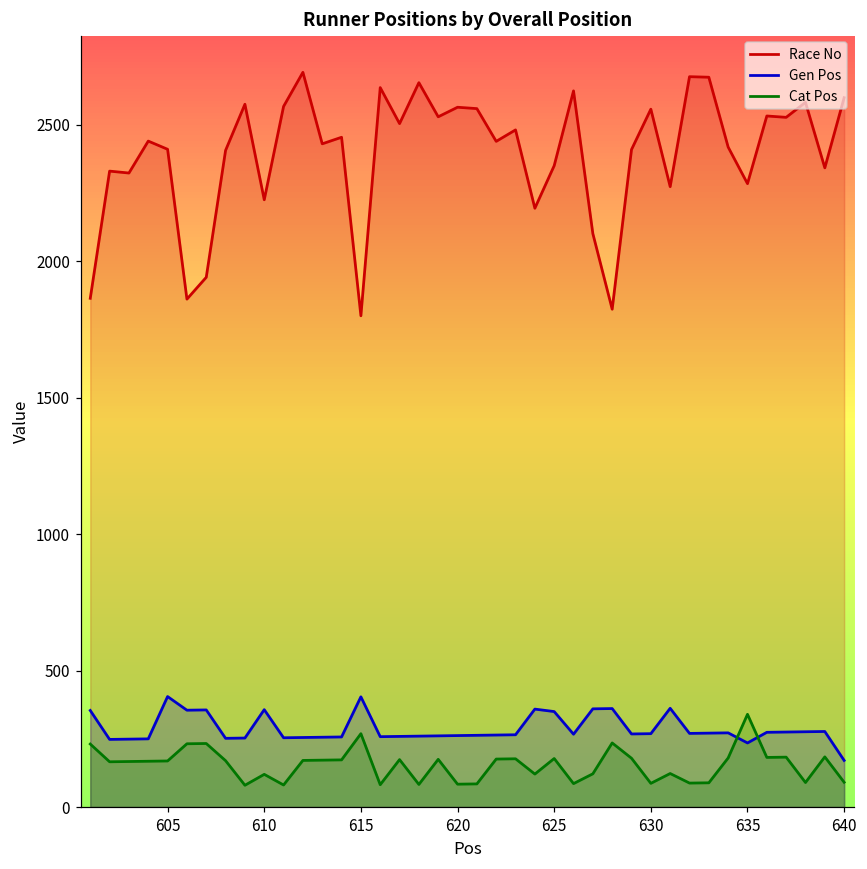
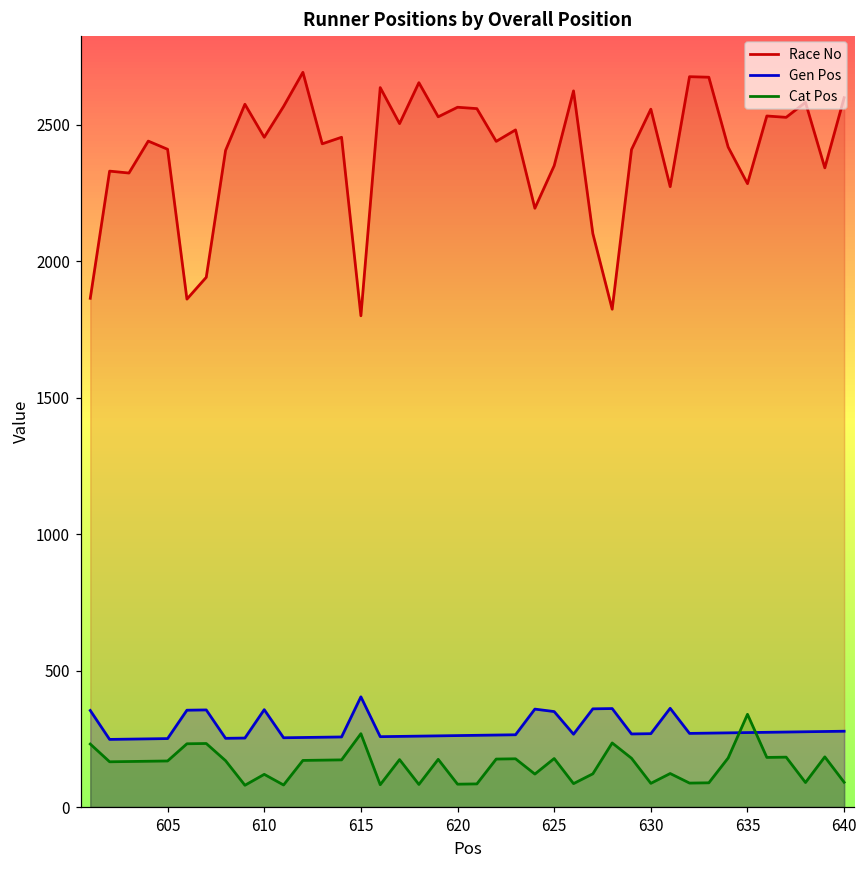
Gen Pos, 605: 410 -> 250
Race No, 610: 2230 -> 2450
Gen Pos, 635: 240 -> 270
Gen Pos, 640: 170 -> 280
